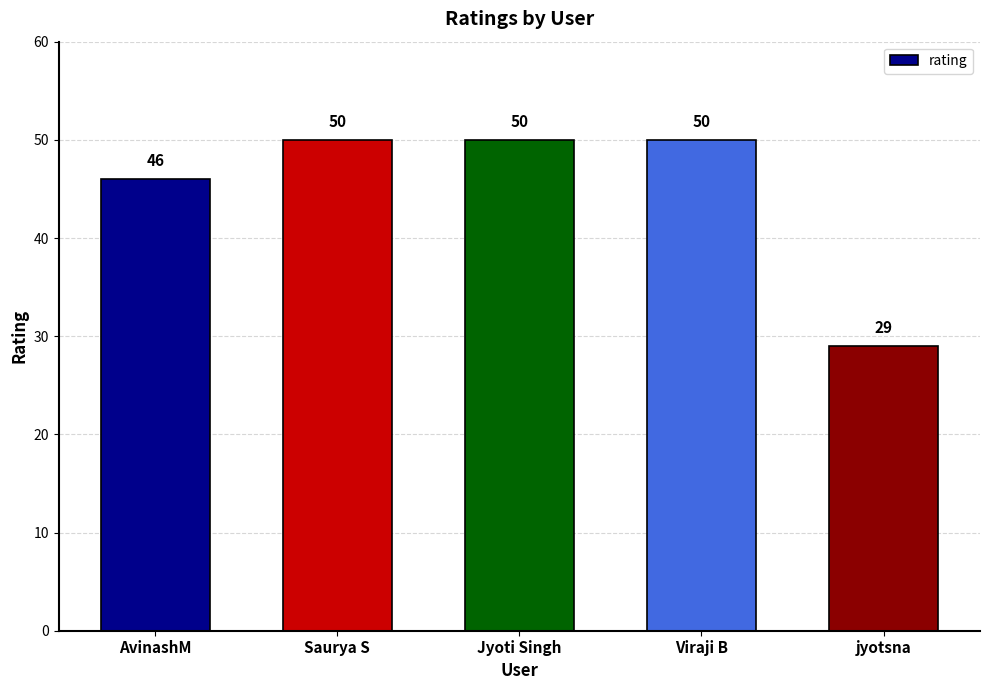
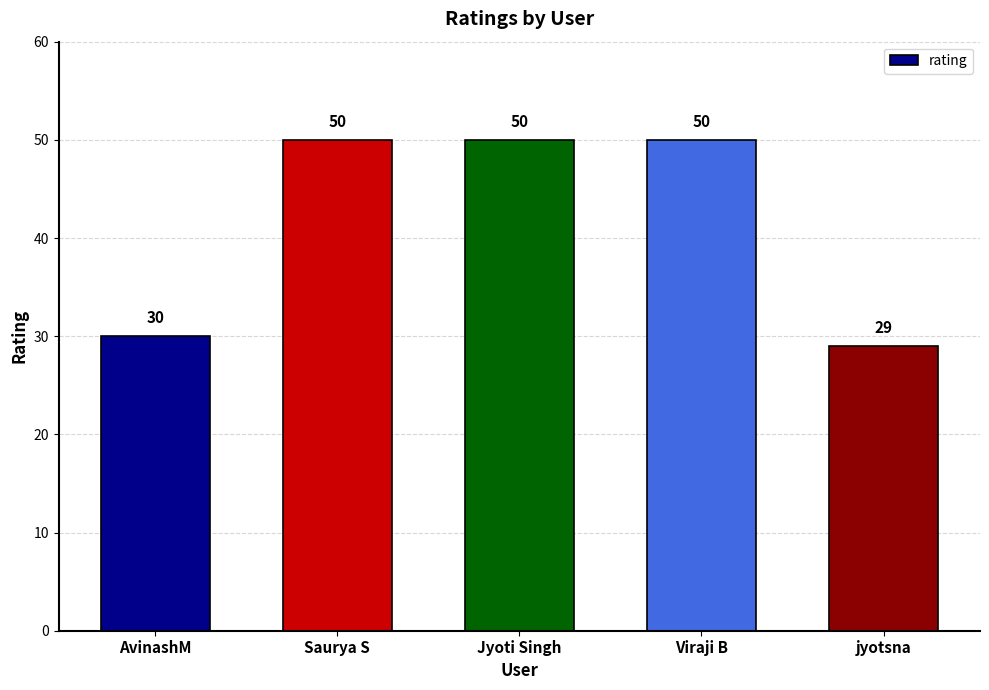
AvinashM: 46 -> 30
